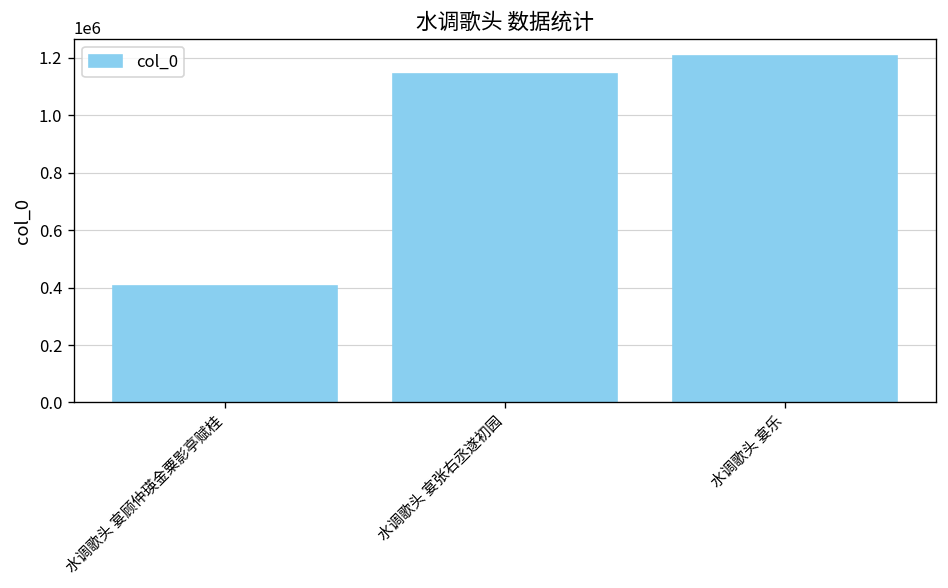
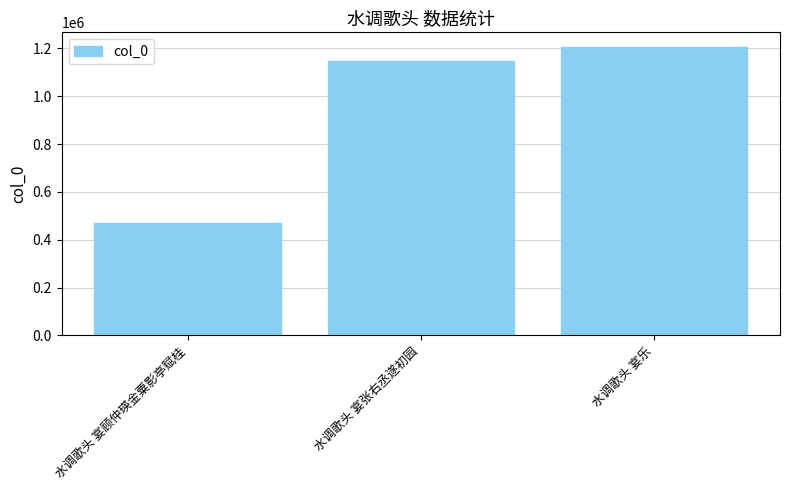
水调歌头 宴顾仲瑛金粟影亭赋桂: 400000 -> 470000
